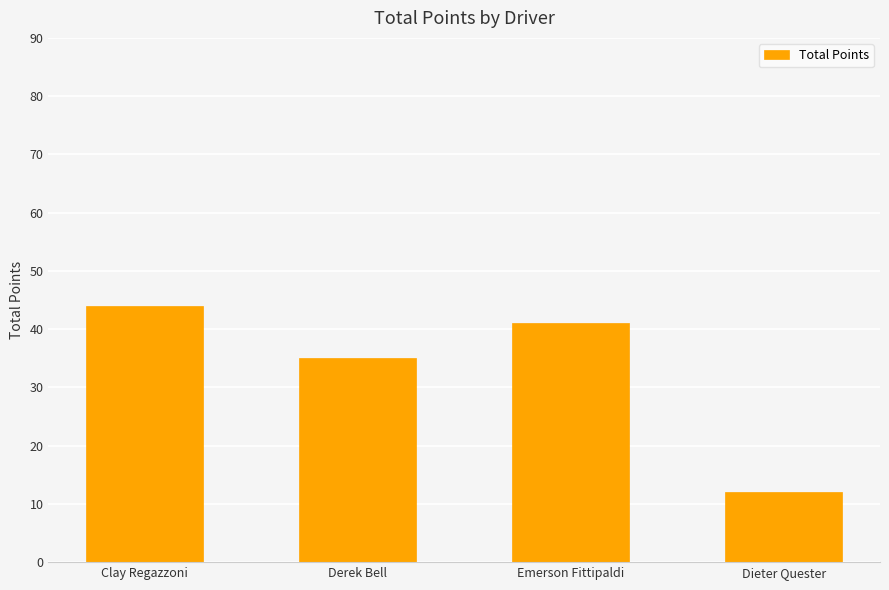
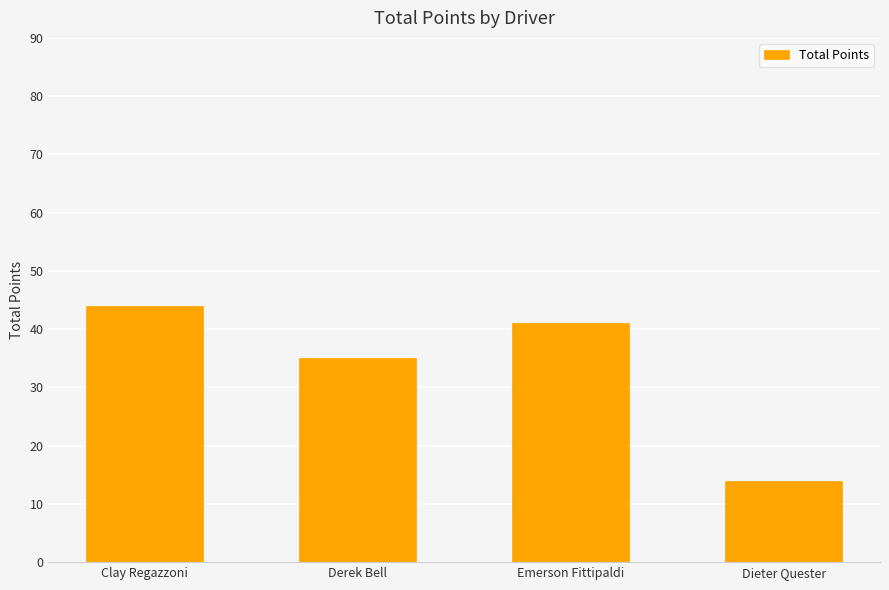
Dieter Quester: 12 -> 14
